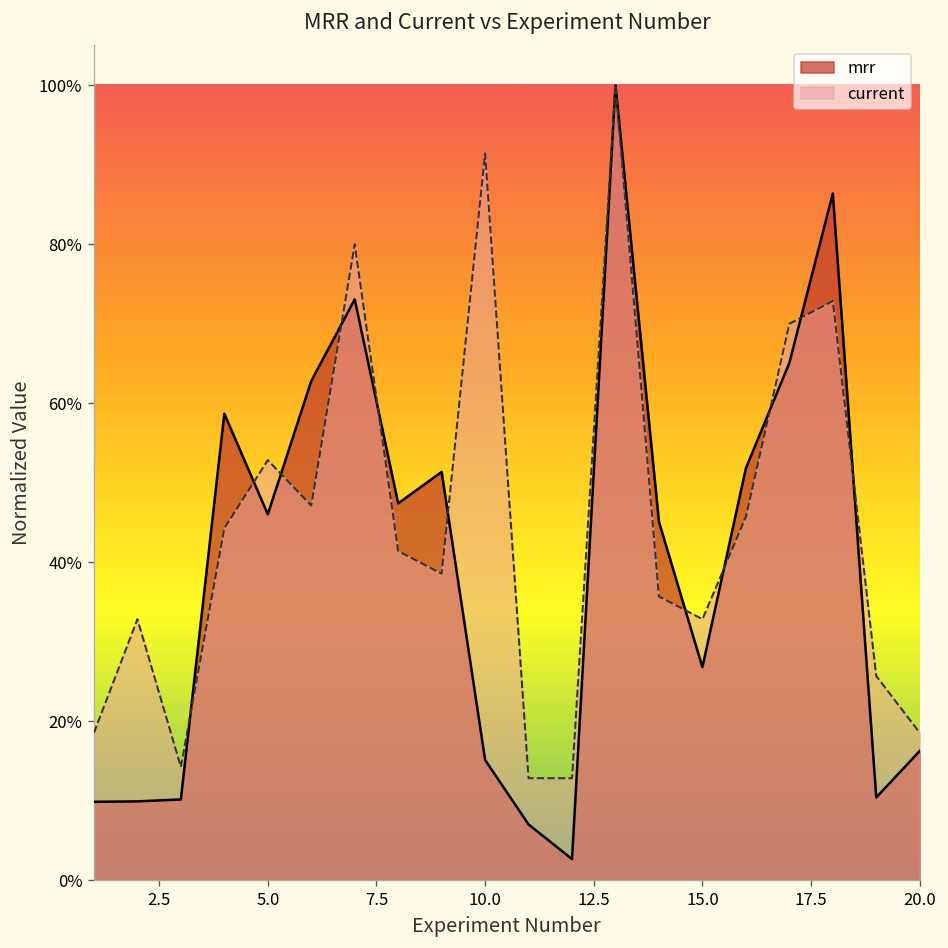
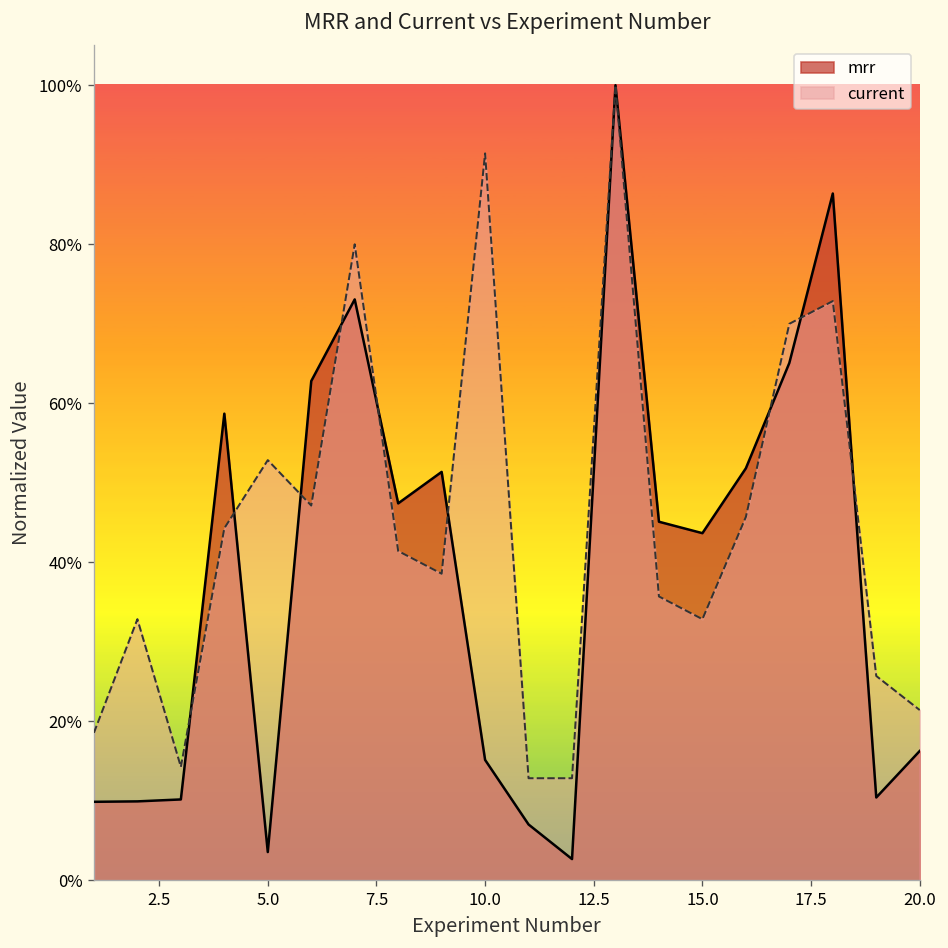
mrr, 5.0: 46% -> 4%
mrr, 15.0: 27% -> 44%
current, 20.0: 19% -> 21%
